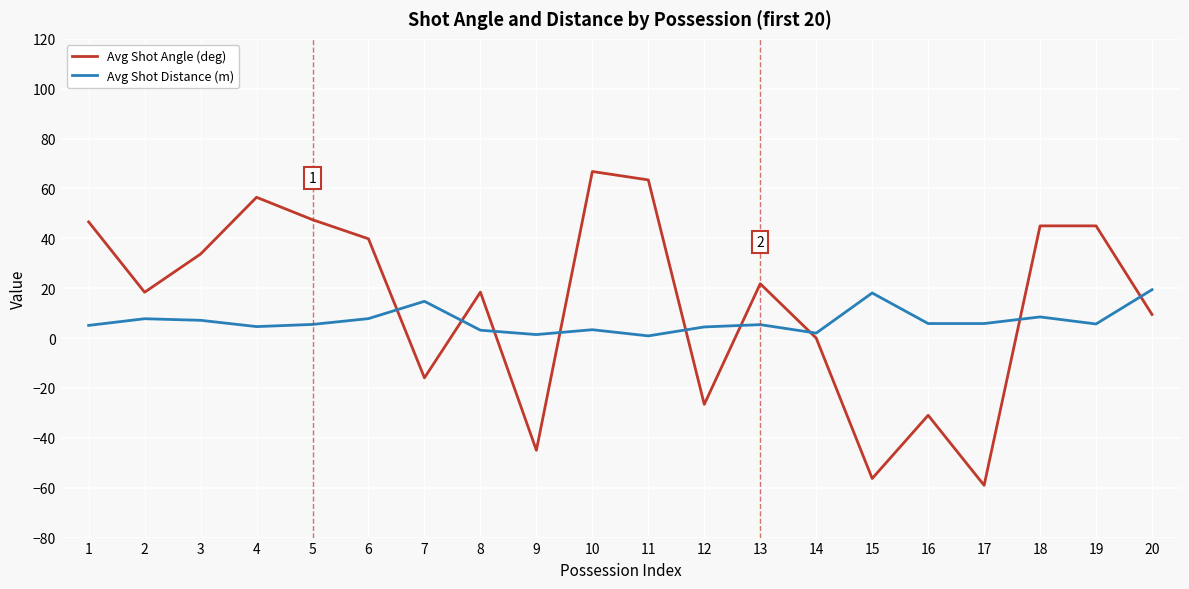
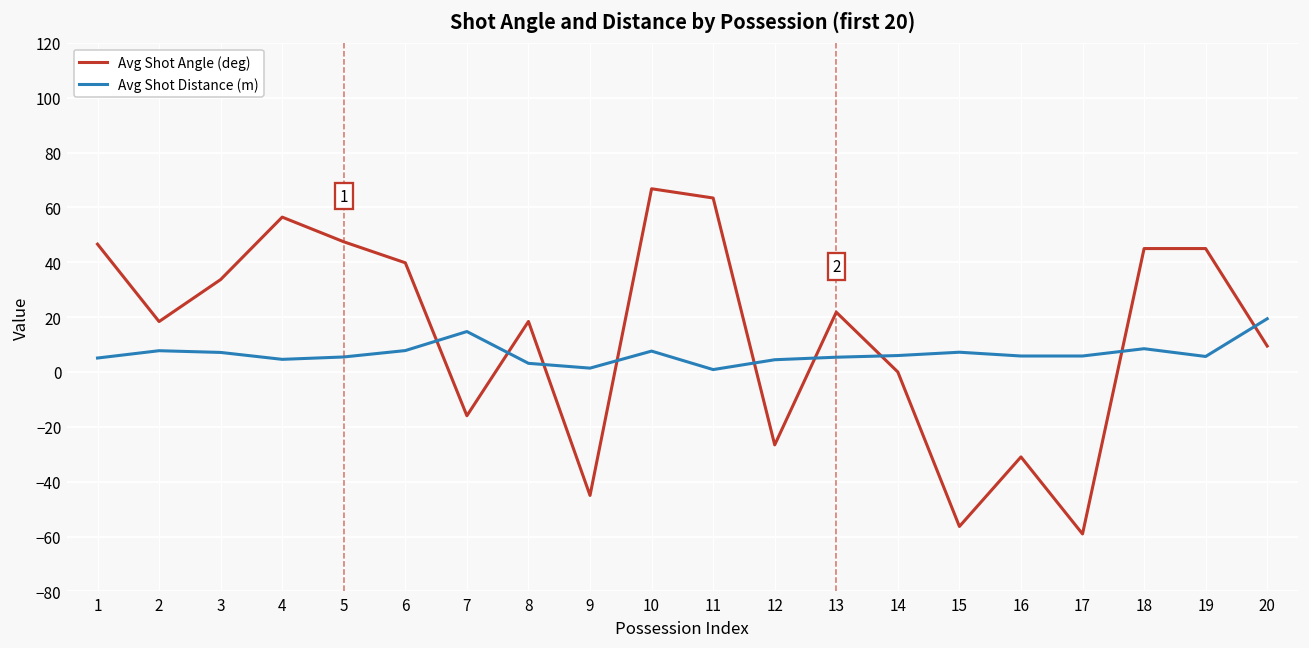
Avg Shot Distance (m), 10: 3 -> 8
Avg Shot Distance (m), 14: 2 -> 6
Avg Shot Distance (m), 15: 18 -> 7
